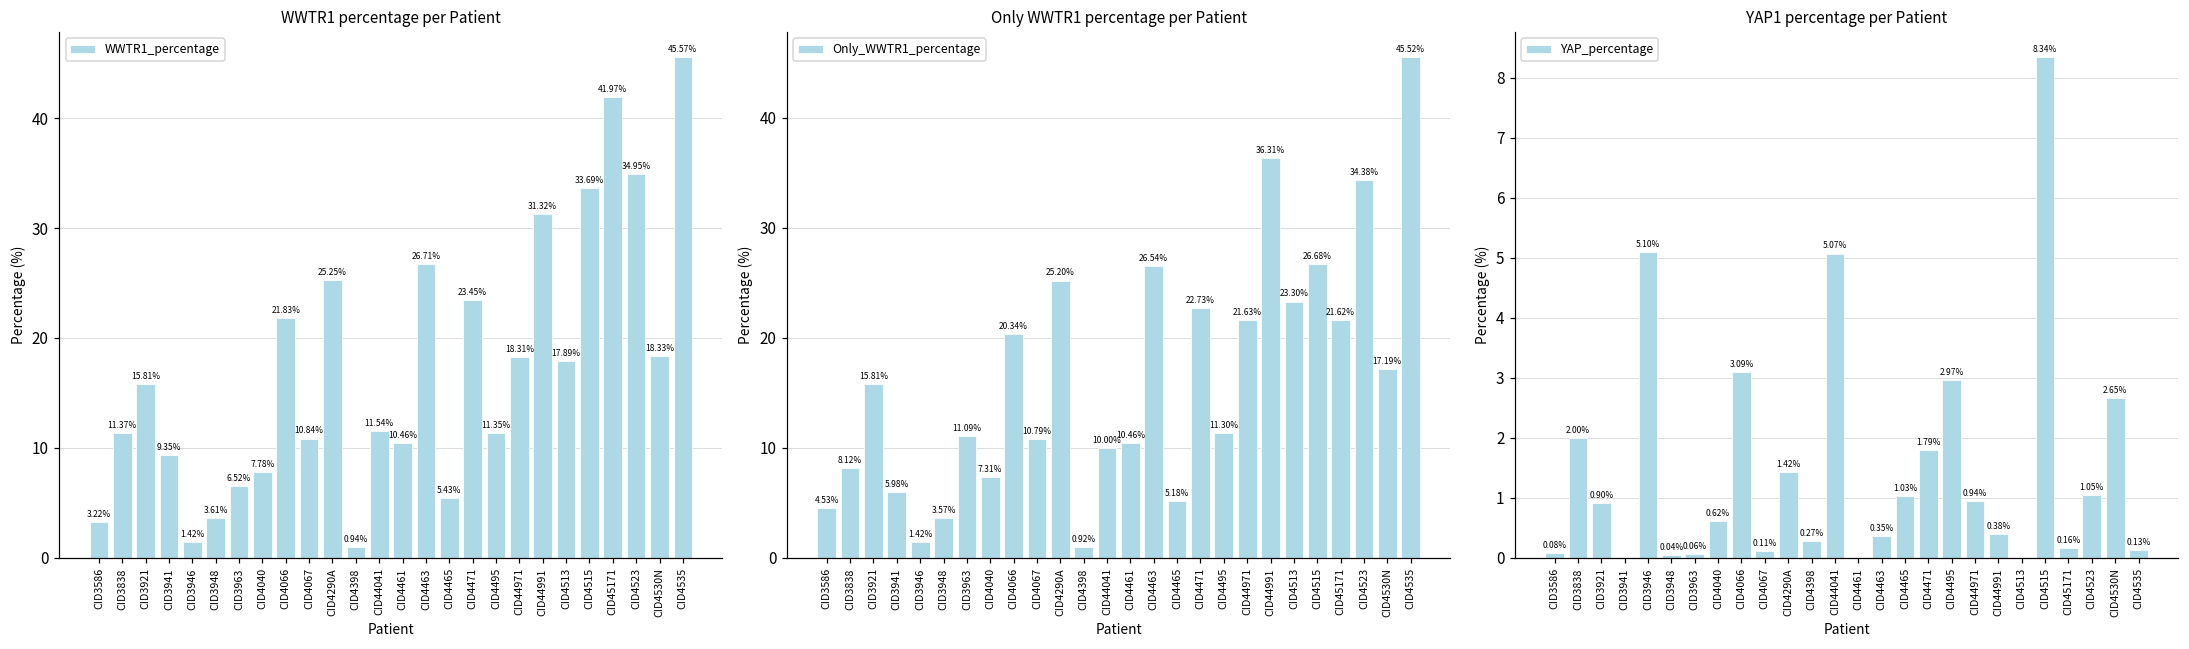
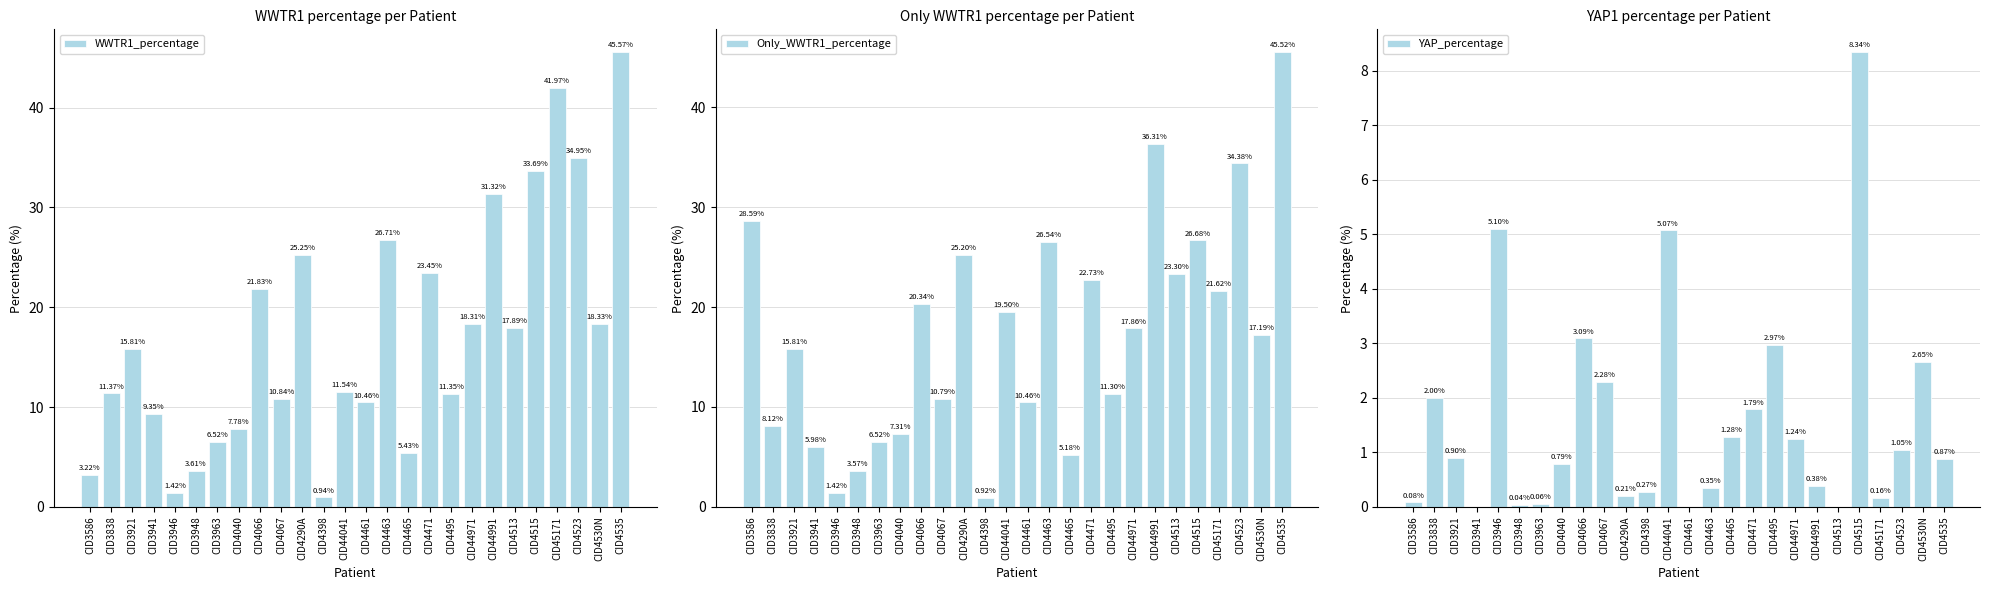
Only WWTR1 percentage per Patient, CID3586: 4.53% -> 28.59%
Only WWTR1 percentage per Patient, CID3963: 11.09% -> 6.52%
Only WWTR1 percentage per Patient, CID44041: 10.00% -> 19.50%
Only WWTR1 percentage per Patient, CID44971: 21.63% -> 17.86%
YAP1 percentage per Patient, CID4040: 0.62% -> 0.79%
YAP1 percentage per Patient, CID4067: 0.11% -> 2.28%
YAP1 percentage per Patient, CID4290A: 1.42% -> 0.21%
YAP1 percentage per Patient, CID4465: 1.03% -> 1.28%
YAP1 percentage per Patient, CID44971: 0.94% -> 1.24%
YAP1 percentage per Patient, CID4535: 0.13% -> 0.87%
